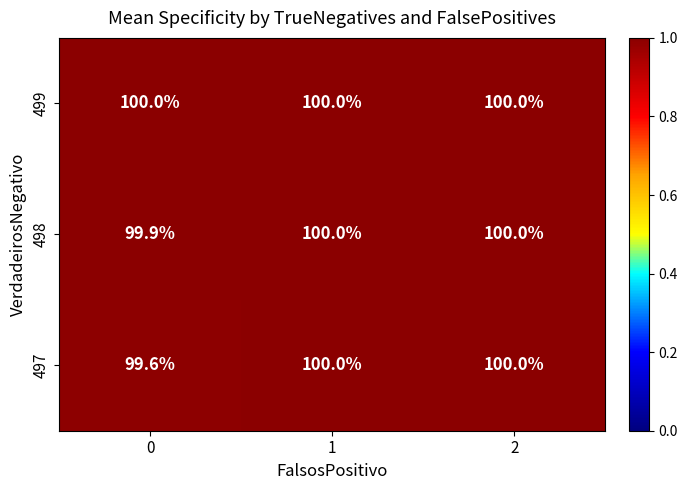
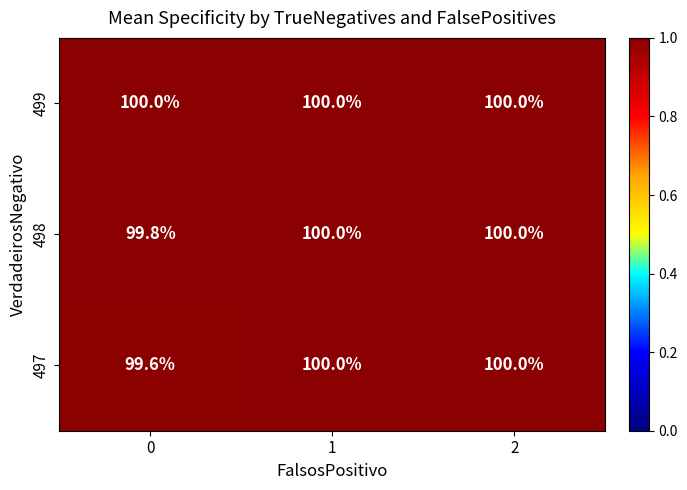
498, 0: 99.9% -> 99.8%
